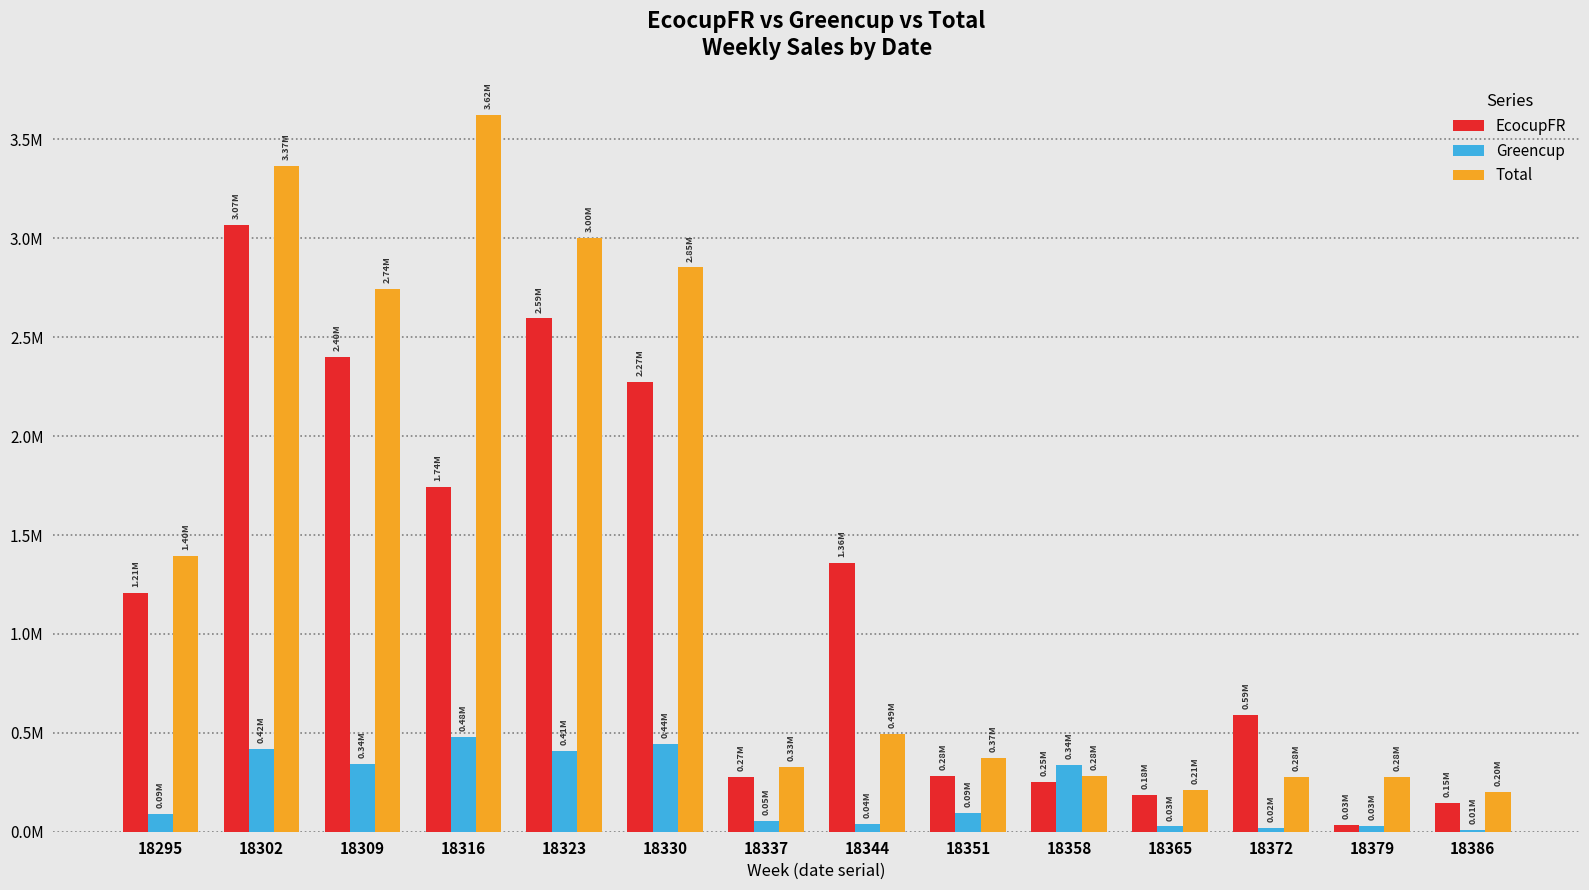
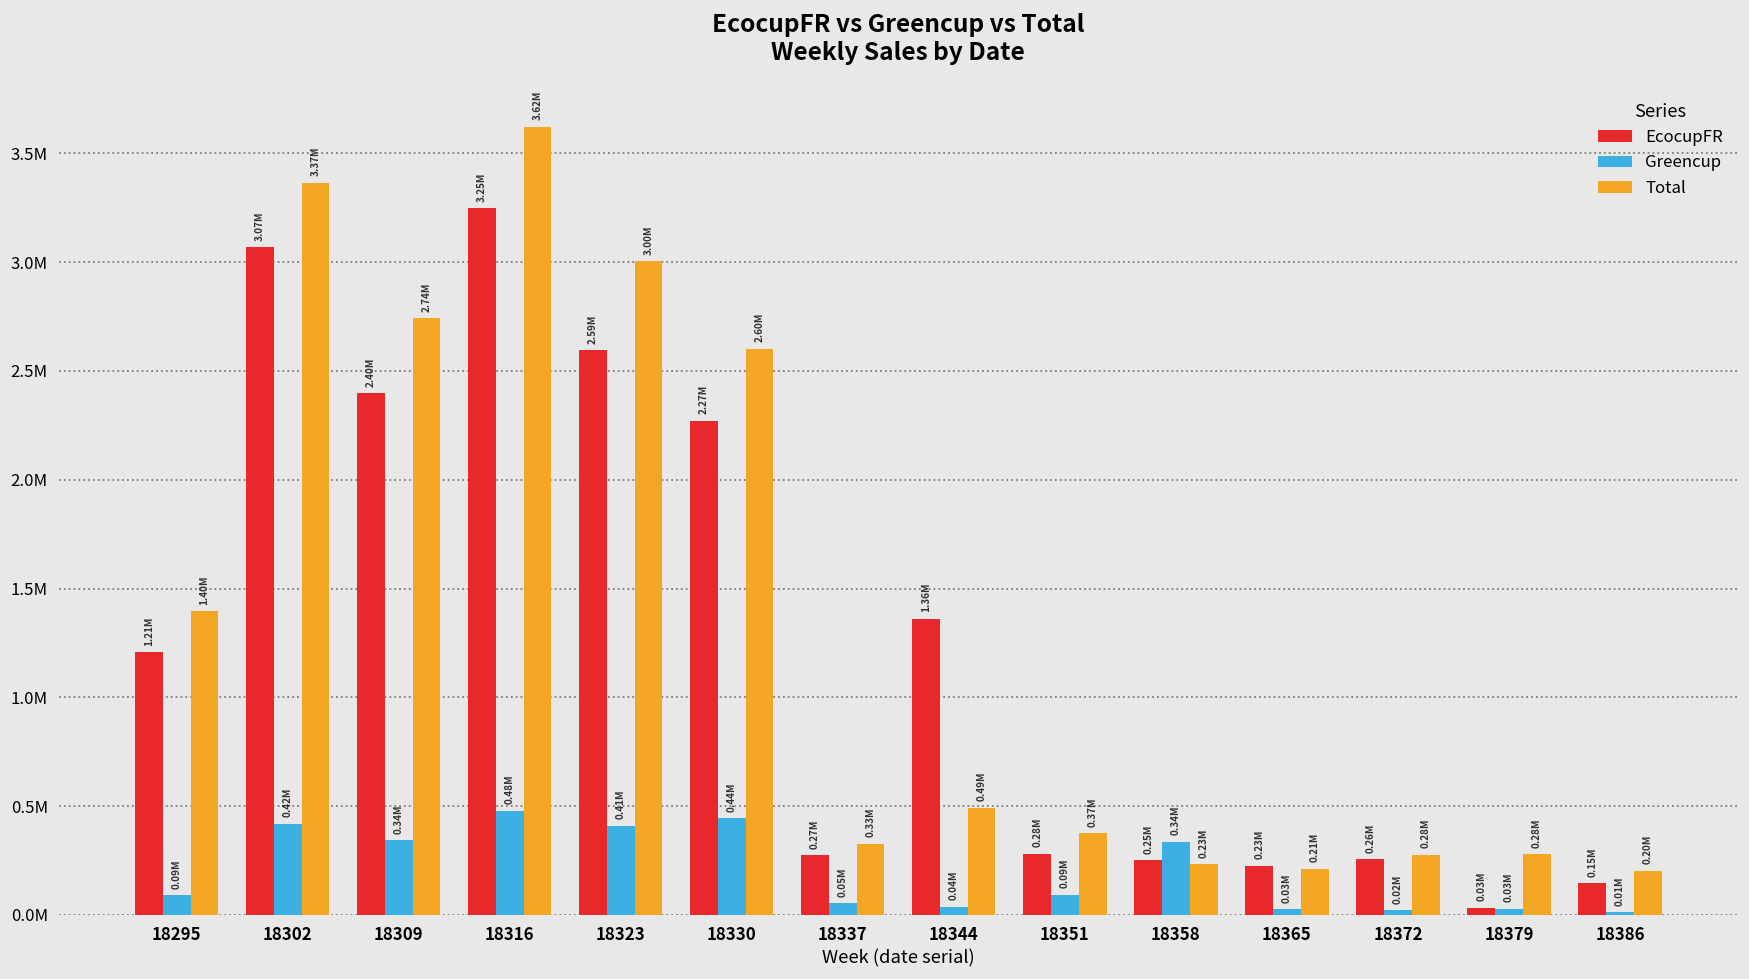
EcocupFR, 18316: 1.74M -> 3.25M
Total, 18330: 2.85M -> 2.60M
Total, 18358: 0.28M -> 0.23M
EcocupFR, 18365: 0.18M -> 0.23M
EcocupFR, 18372: 0.59M -> 0.26M
